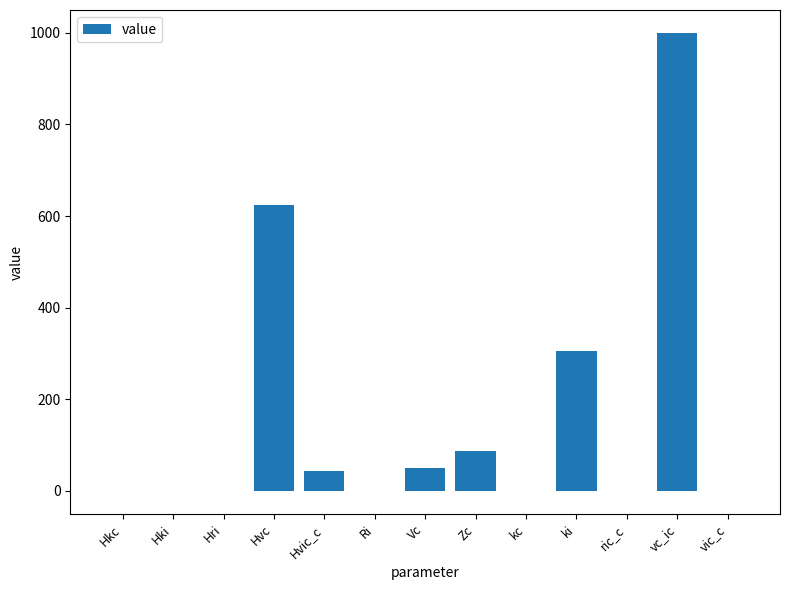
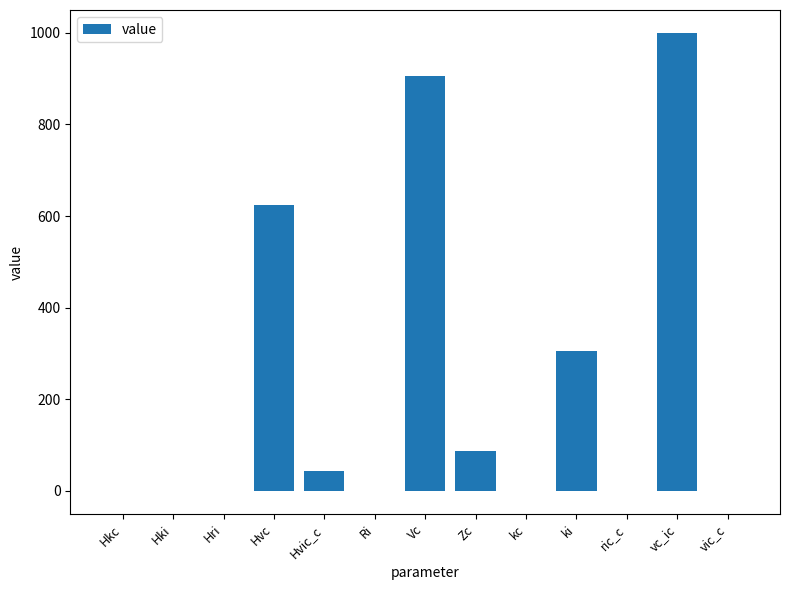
Vc: 50 -> 910
